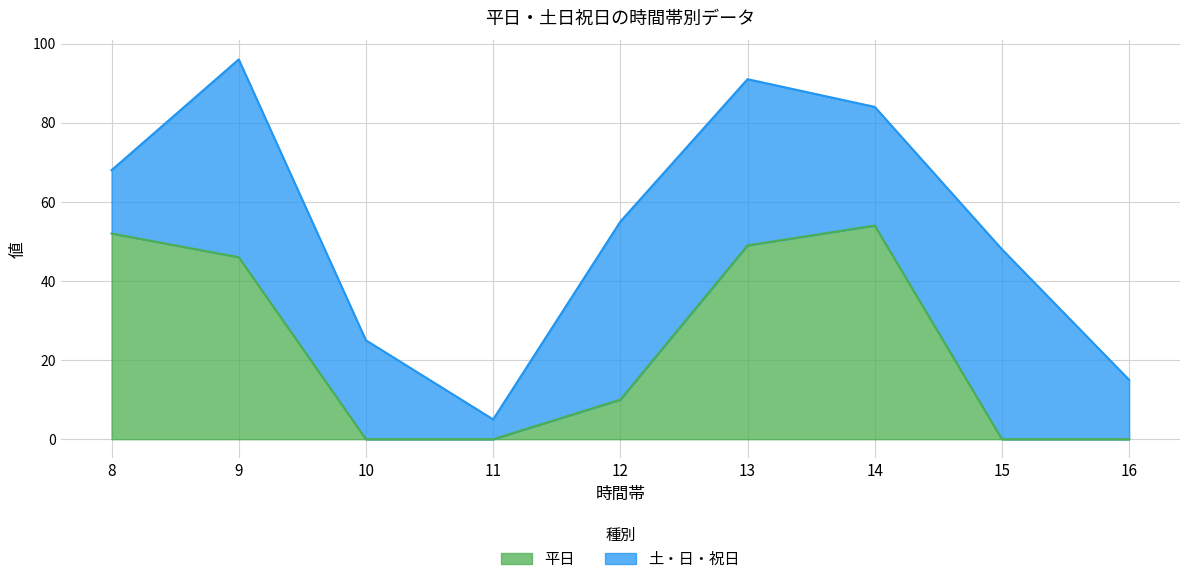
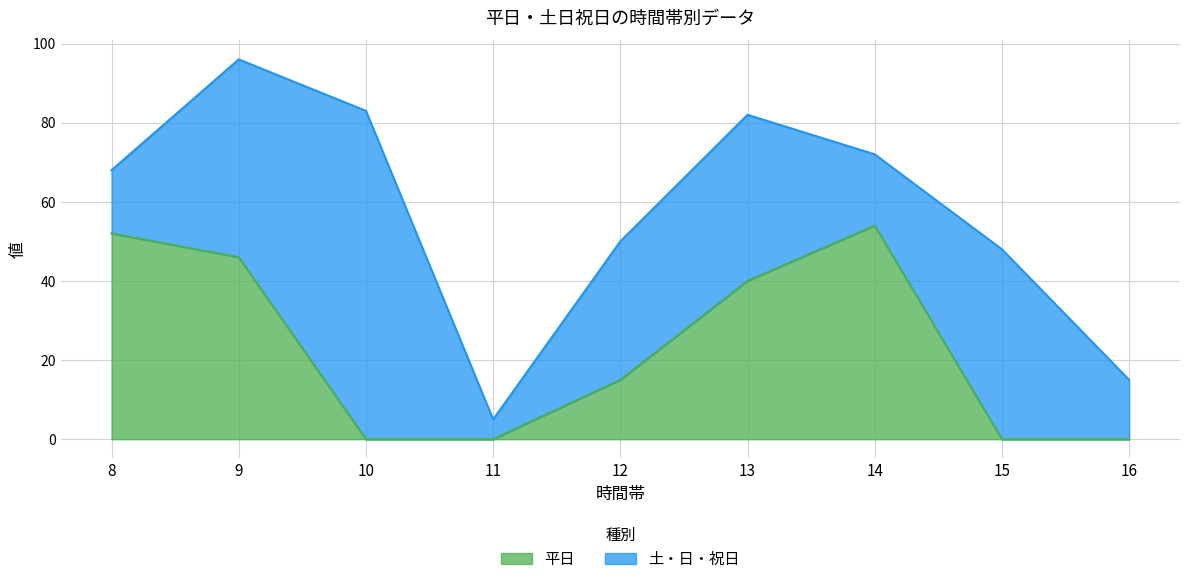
土・日・祝日, 10: 25 -> 83
平日, 12: 10 -> 15
土・日・祝日, 12: 45 -> 35
平日, 13: 49 -> 40
土・日・祝日, 14: 30 -> 18
